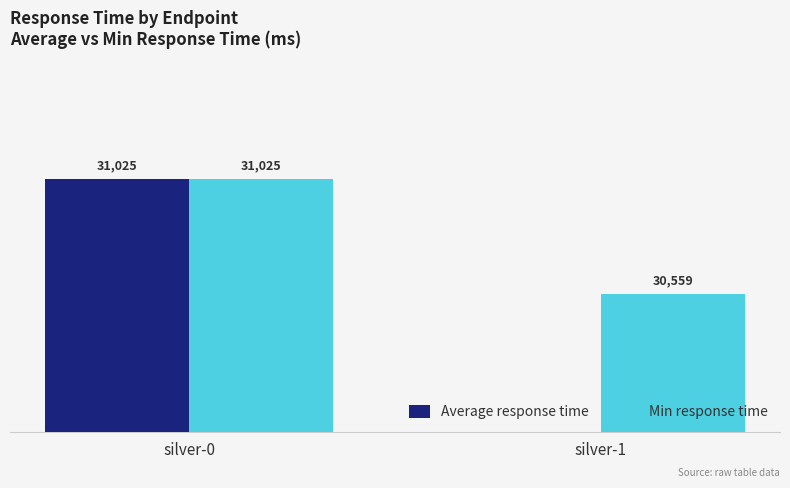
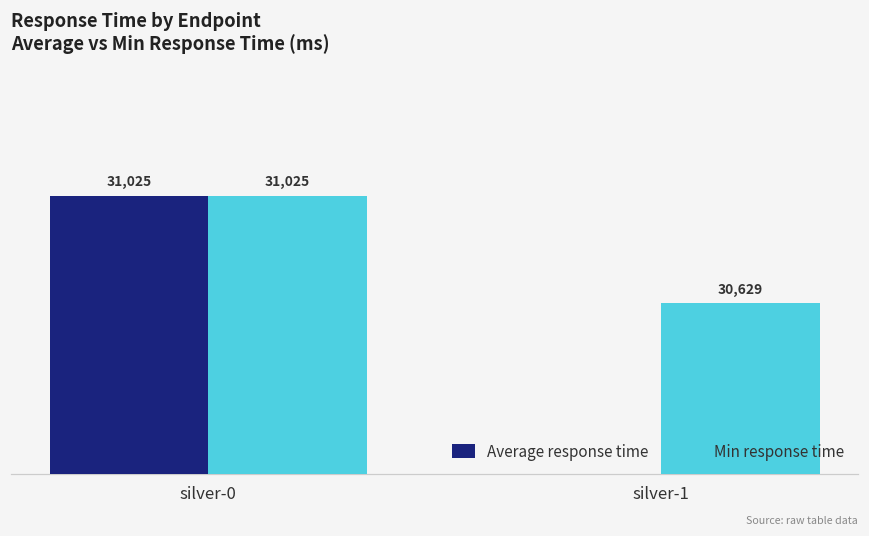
Min response time, silver-1: 30,559 -> 30,629
